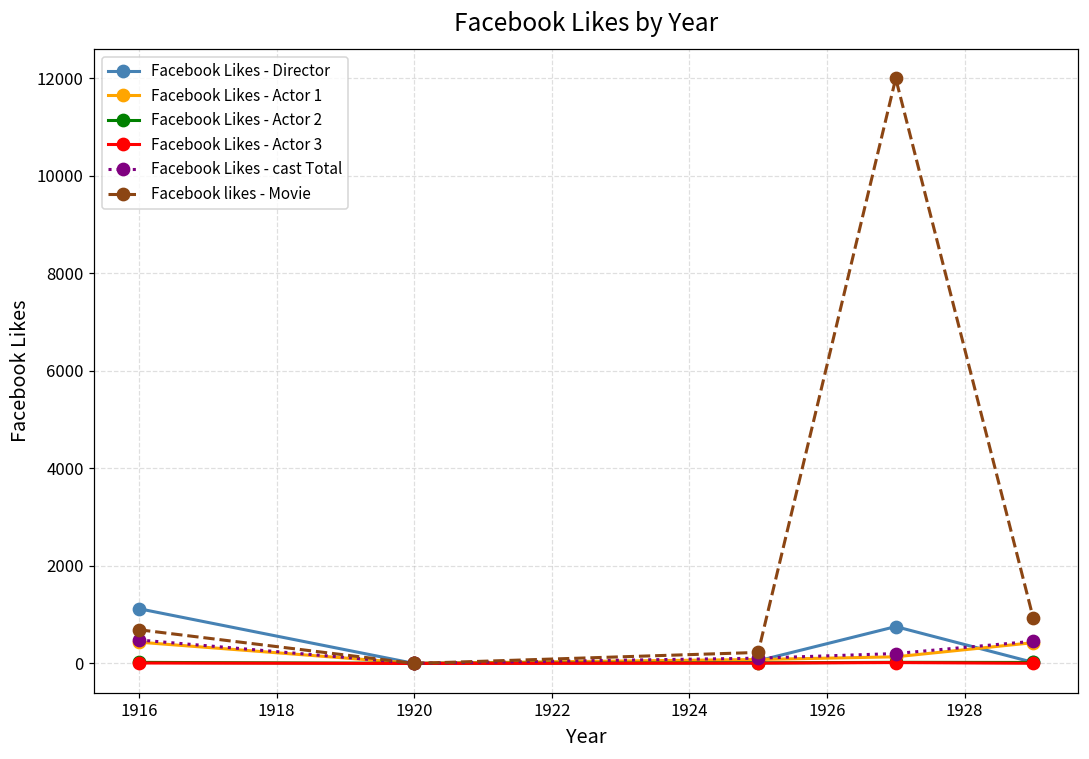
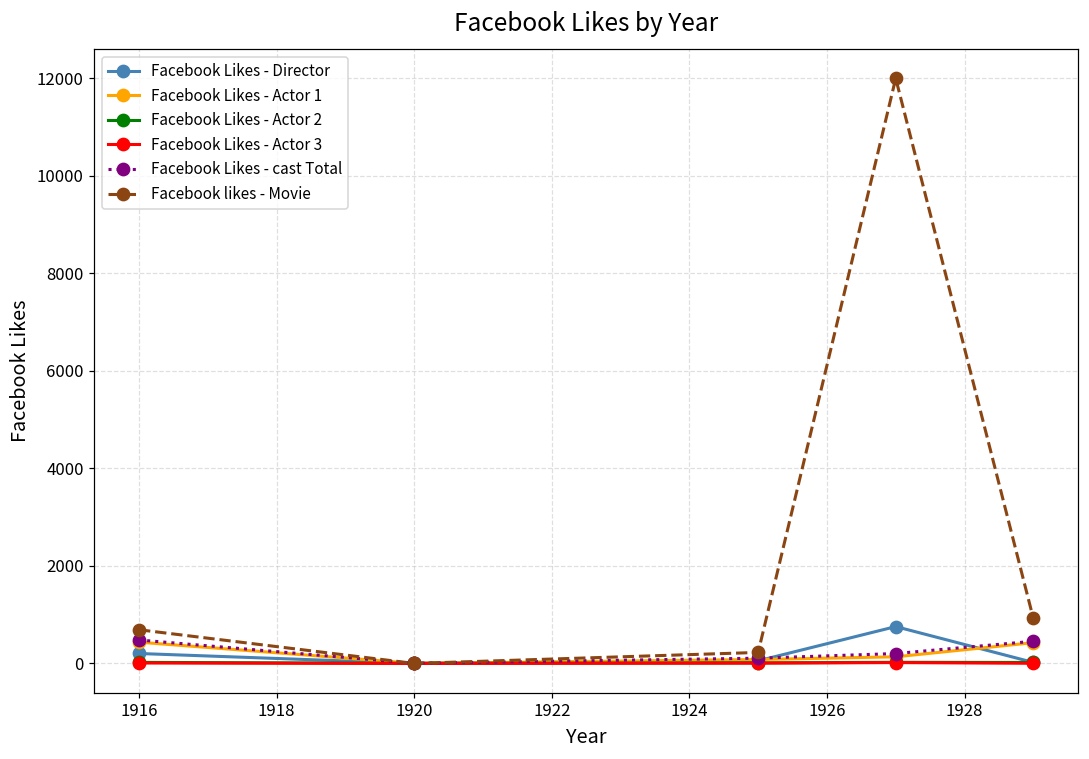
Facebook Likes - Director, 1916: 1100 -> 200
